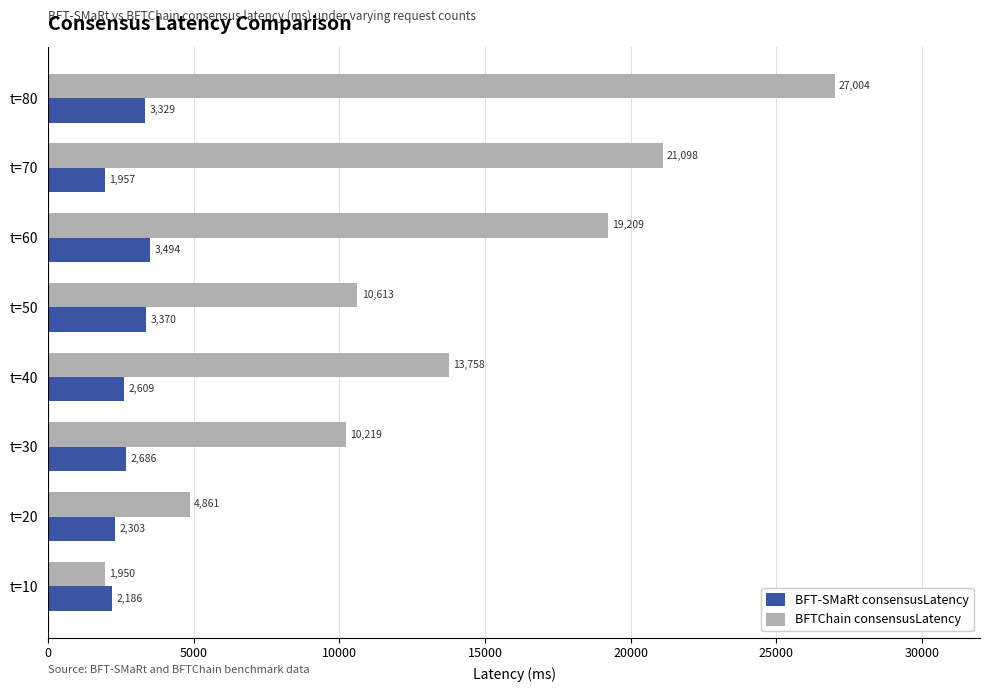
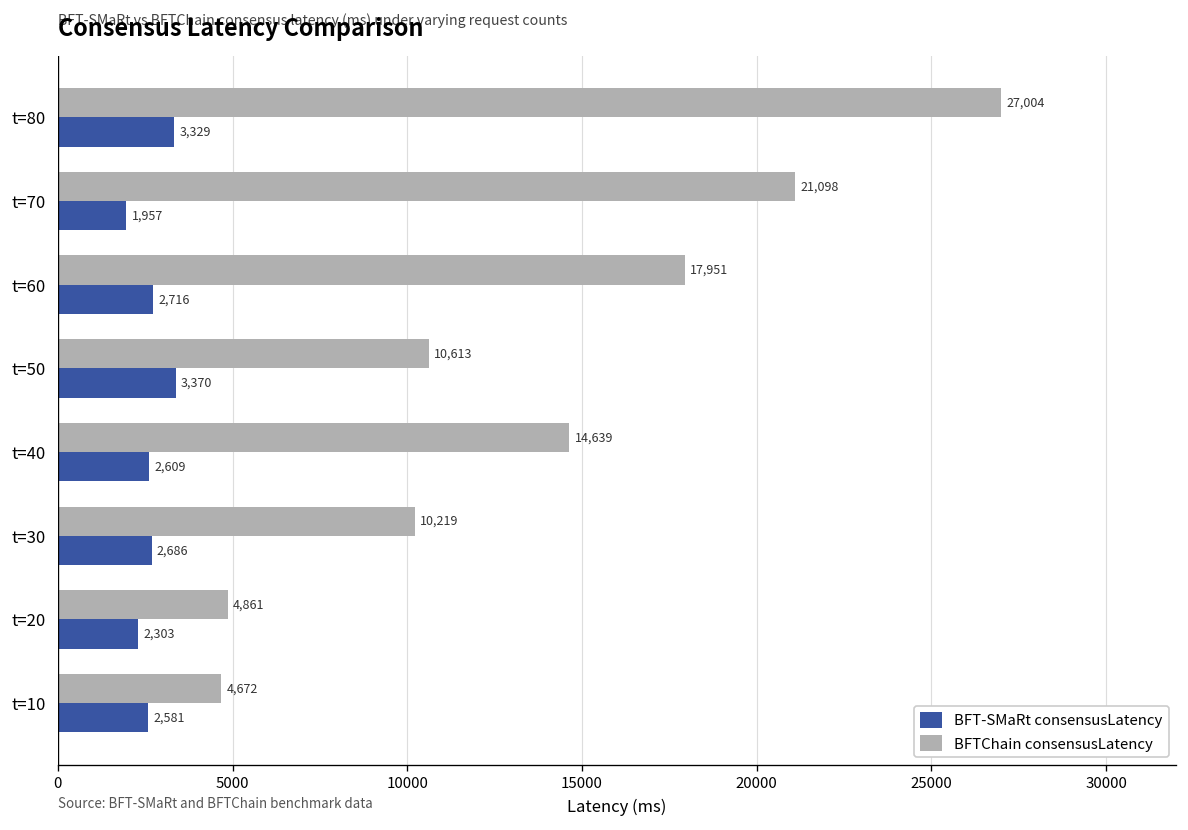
BFTChain consensusLatency, t=60: 19,209 -> 17,951
BFT-SMaRt consensusLatency, t=60: 3,494 -> 2,716
BFTChain consensusLatency, t=40: 13,758 -> 14,639
BFTChain consensusLatency, t=10: 1,950 -> 4,672
BFT-SMaRt consensusLatency, t=10: 2,186 -> 2,581
